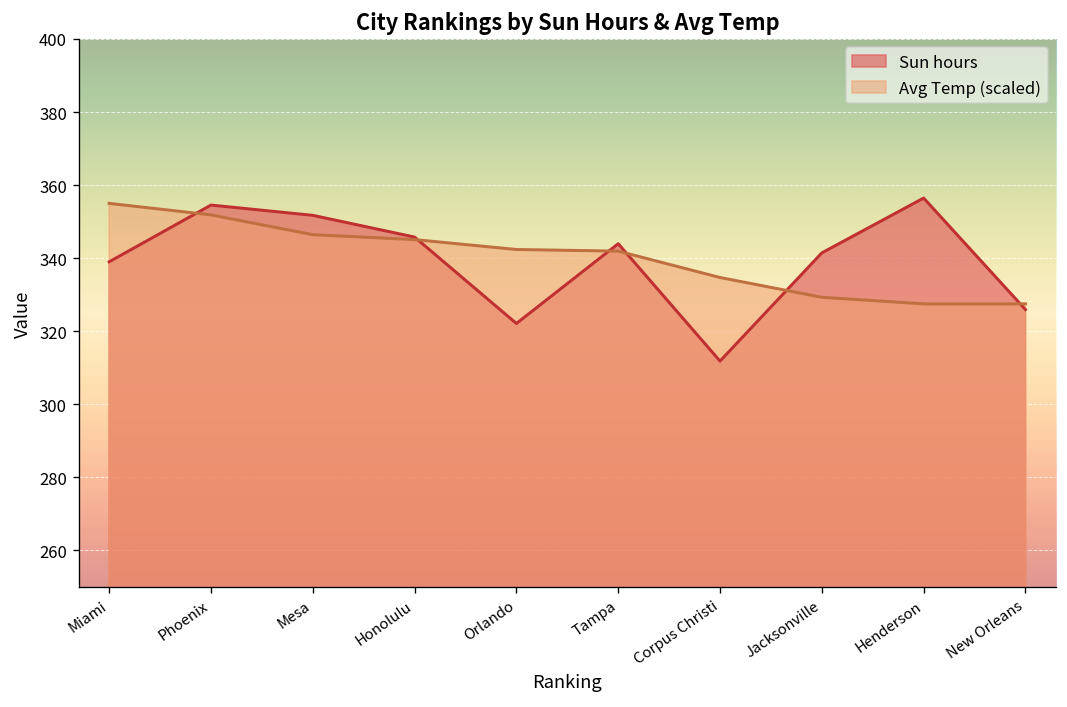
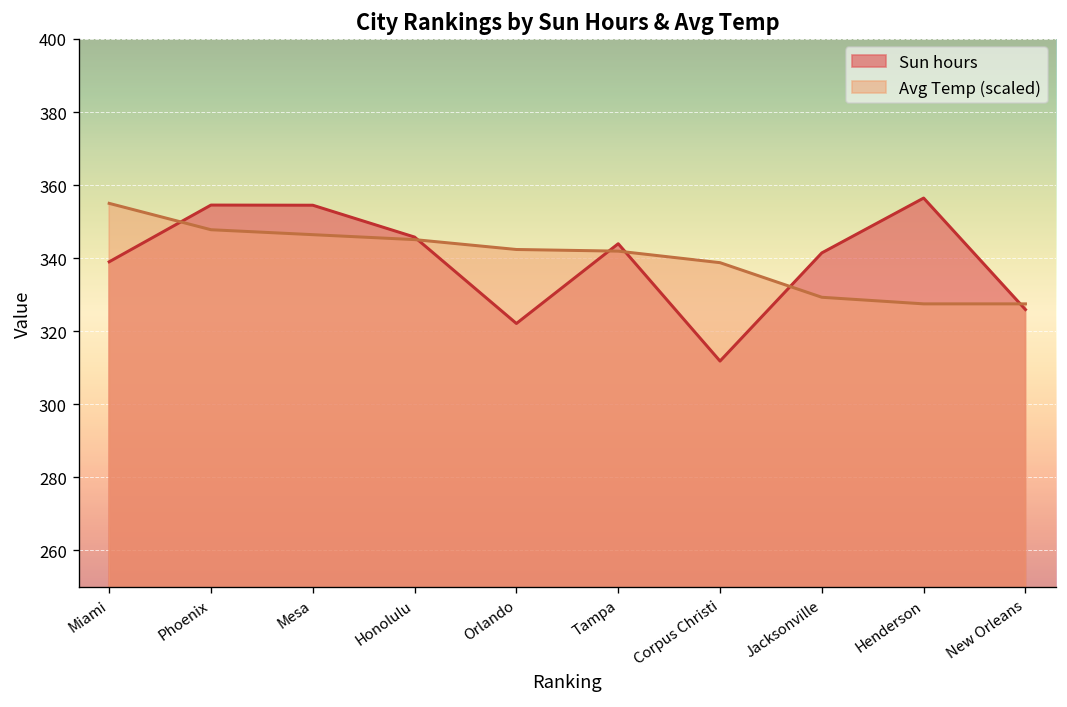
Avg Temp (scaled), Phoenix: 352 -> 348
Sun hours, Mesa: 352 -> 354
Avg Temp (scaled), Corpus Christi: 335 -> 339
